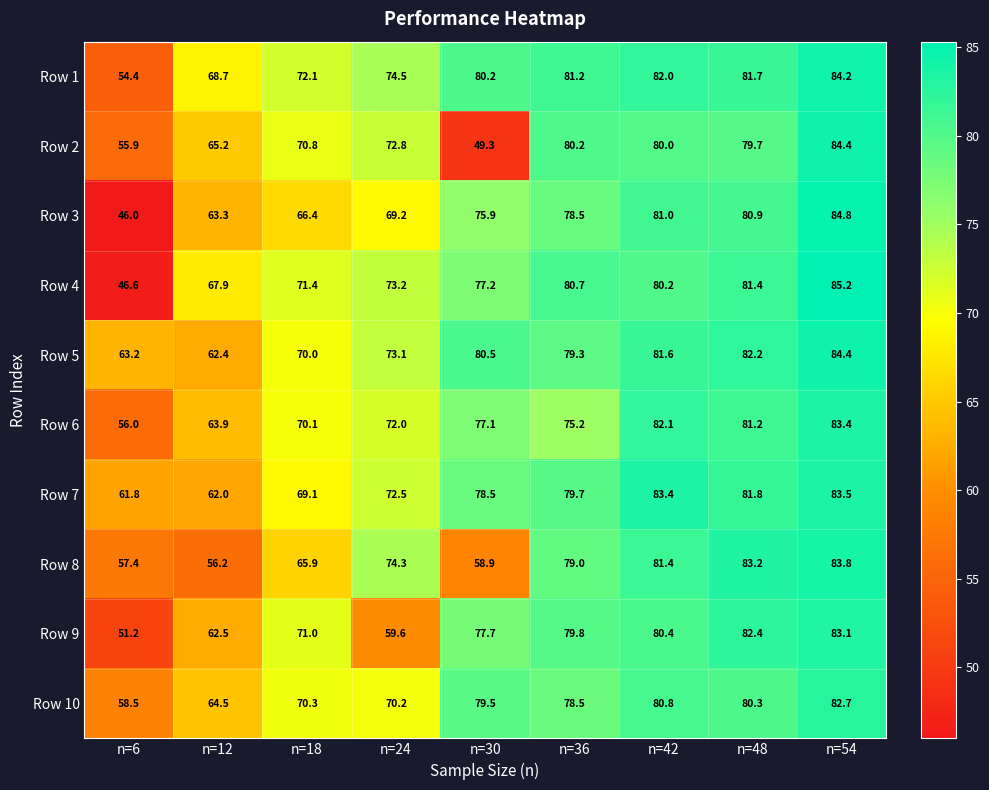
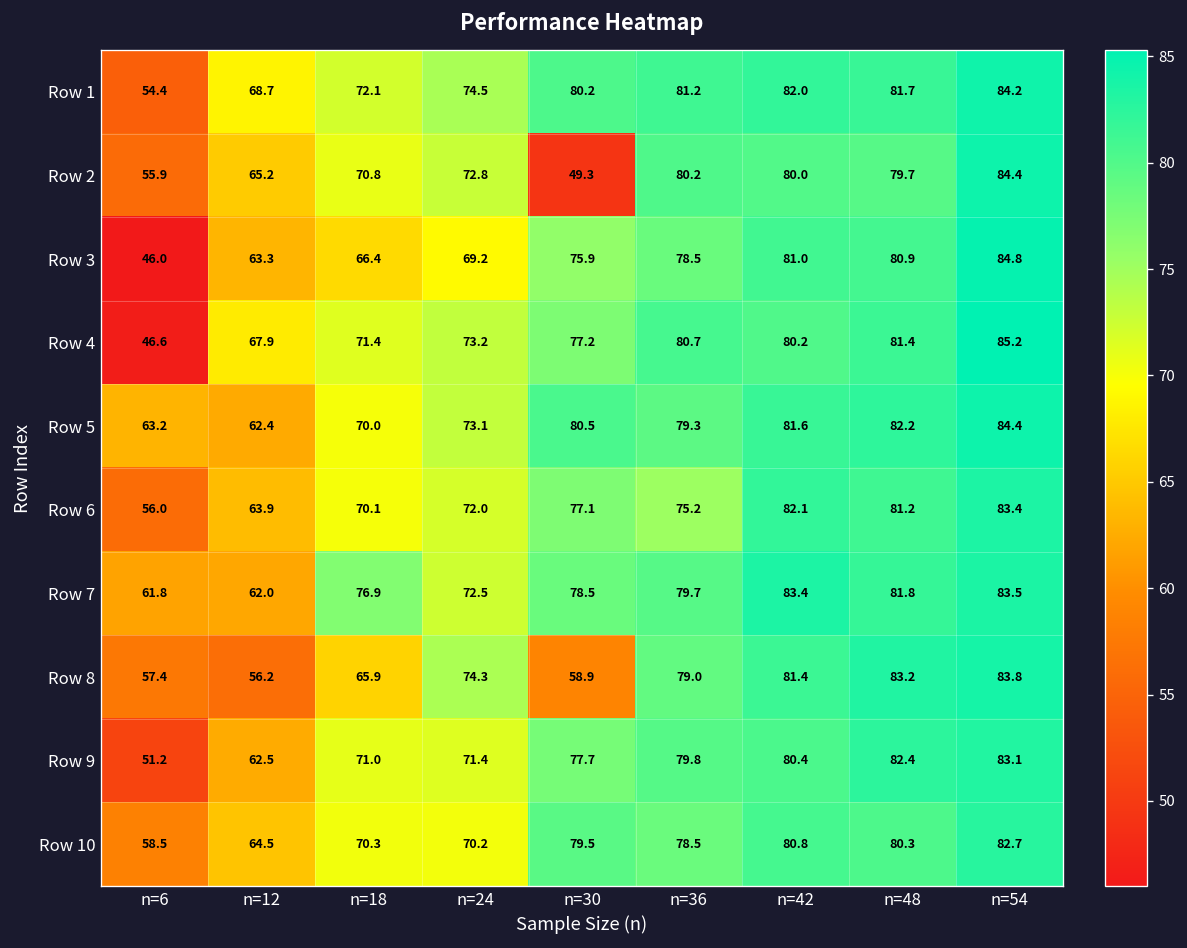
Row 7, n=18: 69.1 -> 76.9
Row 9, n=24: 59.6 -> 71.4
